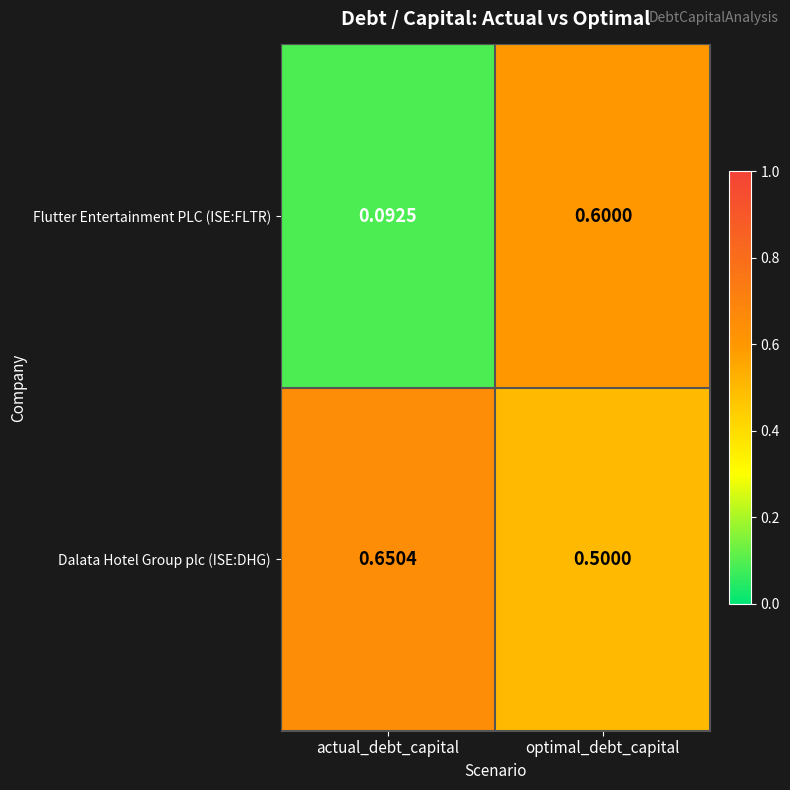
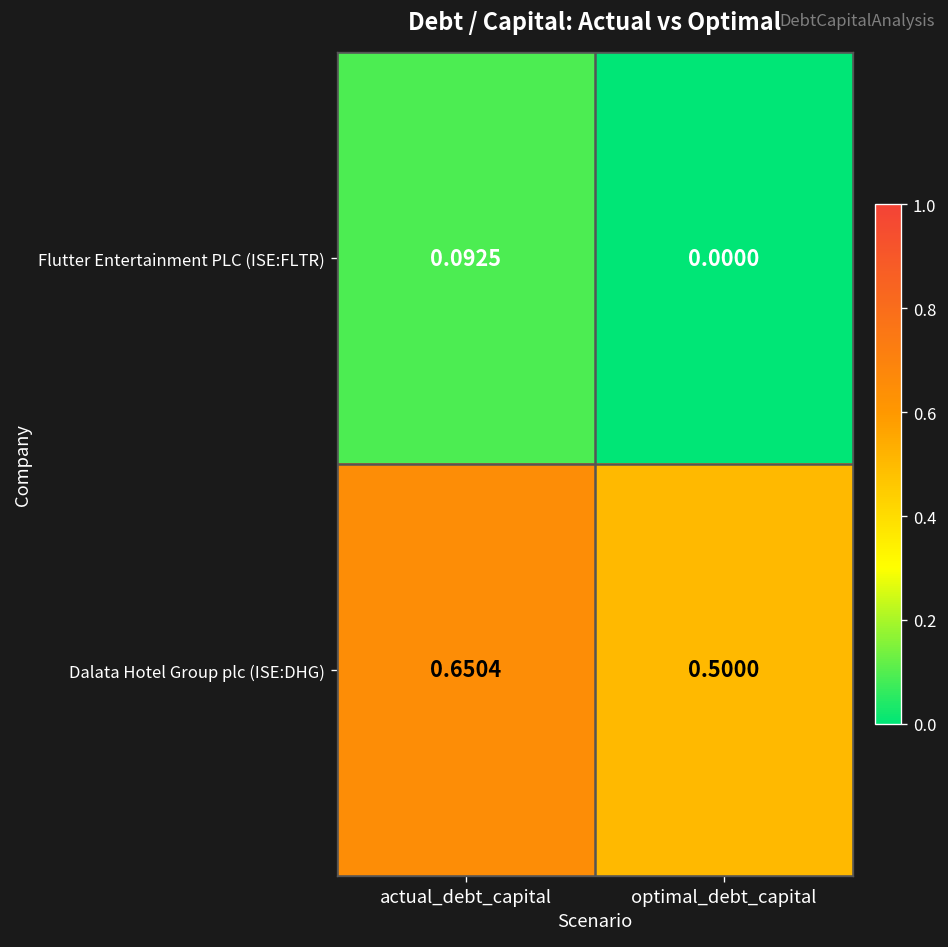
Flutter Entertainment PLC (ISE:FLTR), optimal_debt_capital: 0.6000 -> 0.0000
